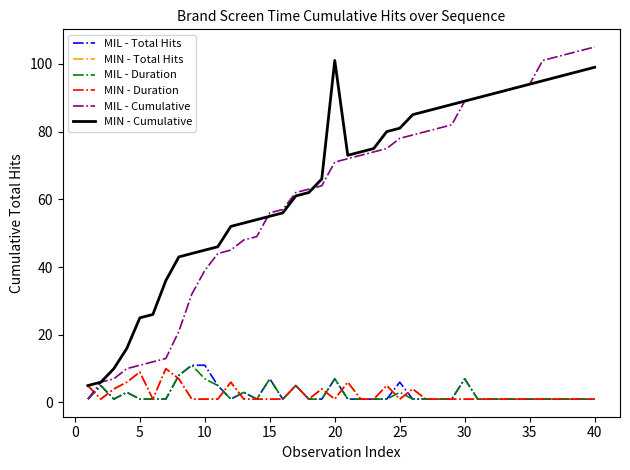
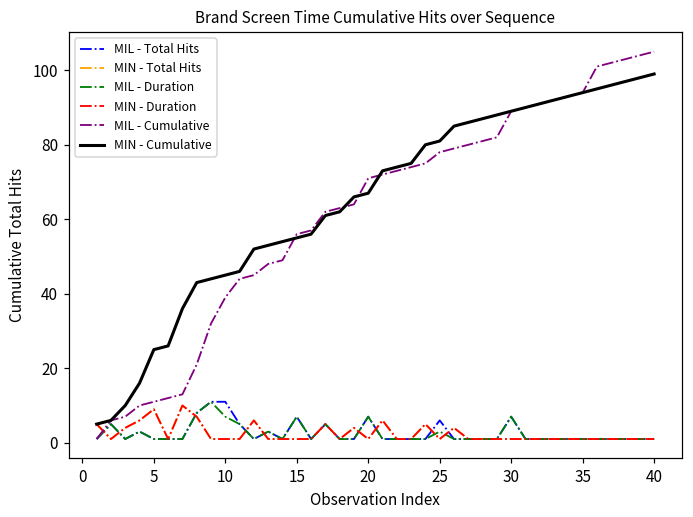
MIN - Cumulative, 20: 101 -> 67
